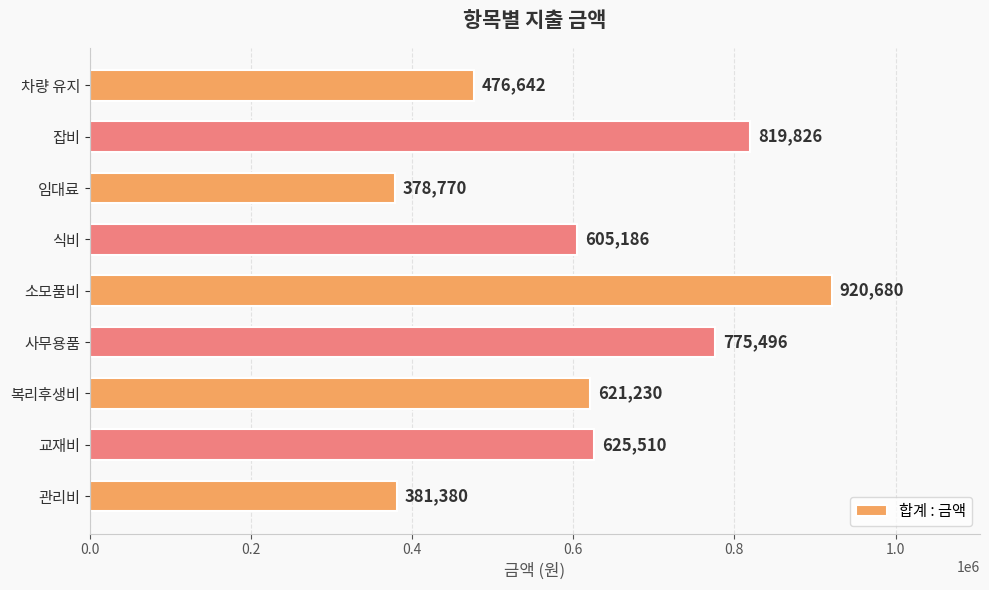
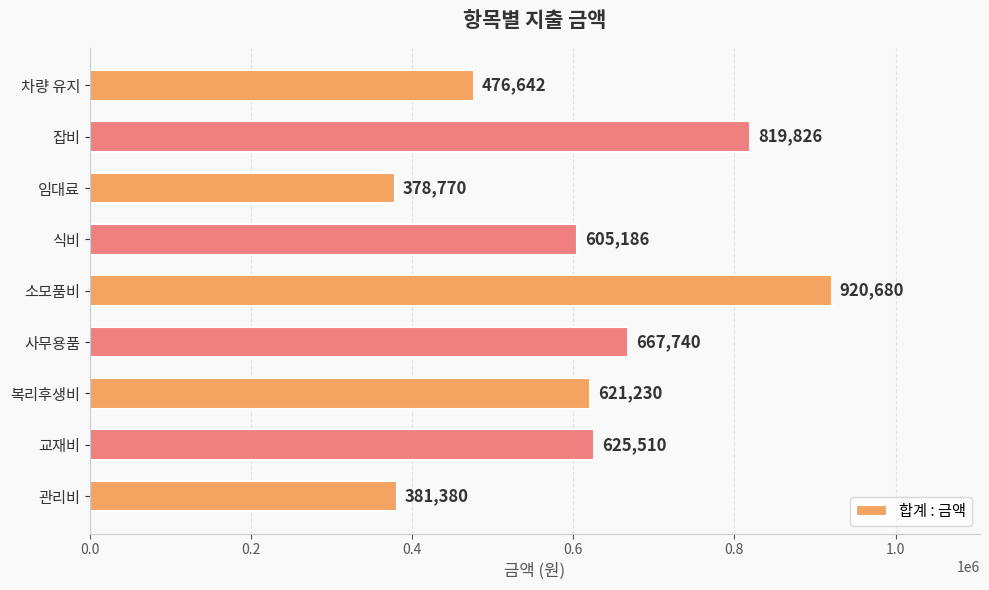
사무용품: 775,496 -> 667,740
